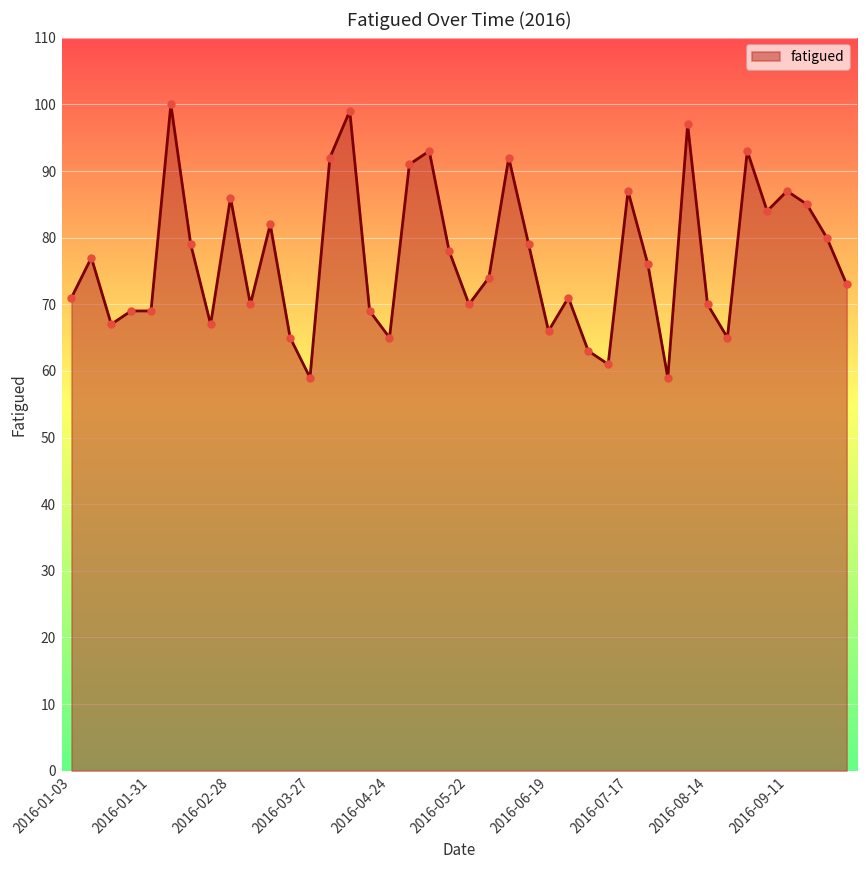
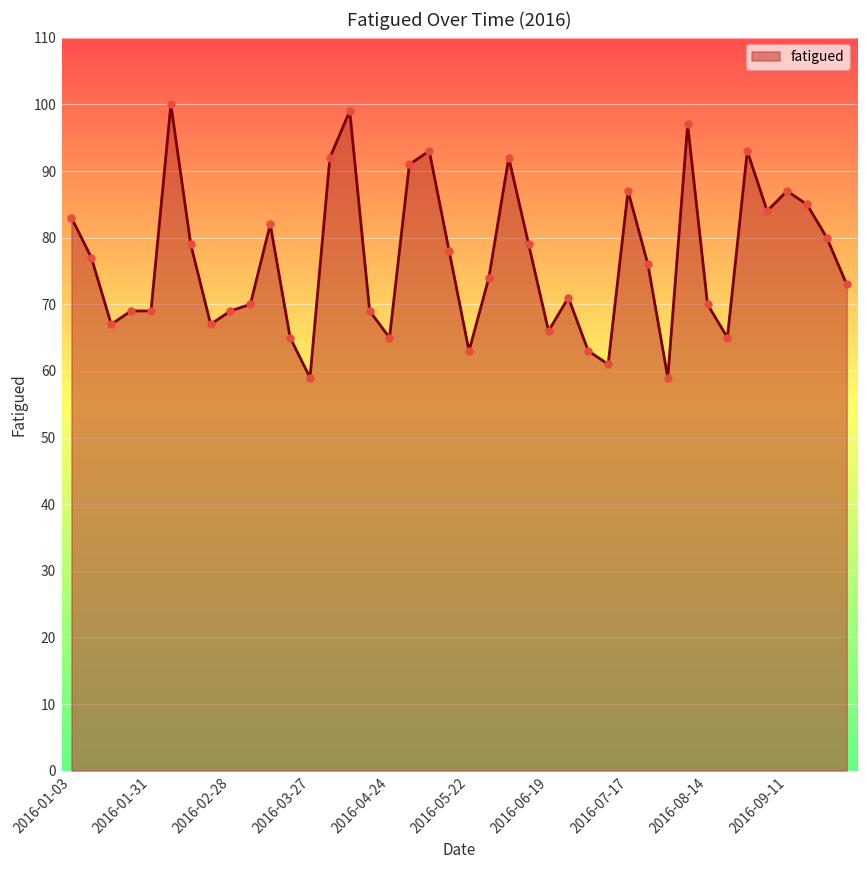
2016-01-03: 71 -> 83
2016-02-28: 86 -> 69
2016-05-22: 70 -> 63
